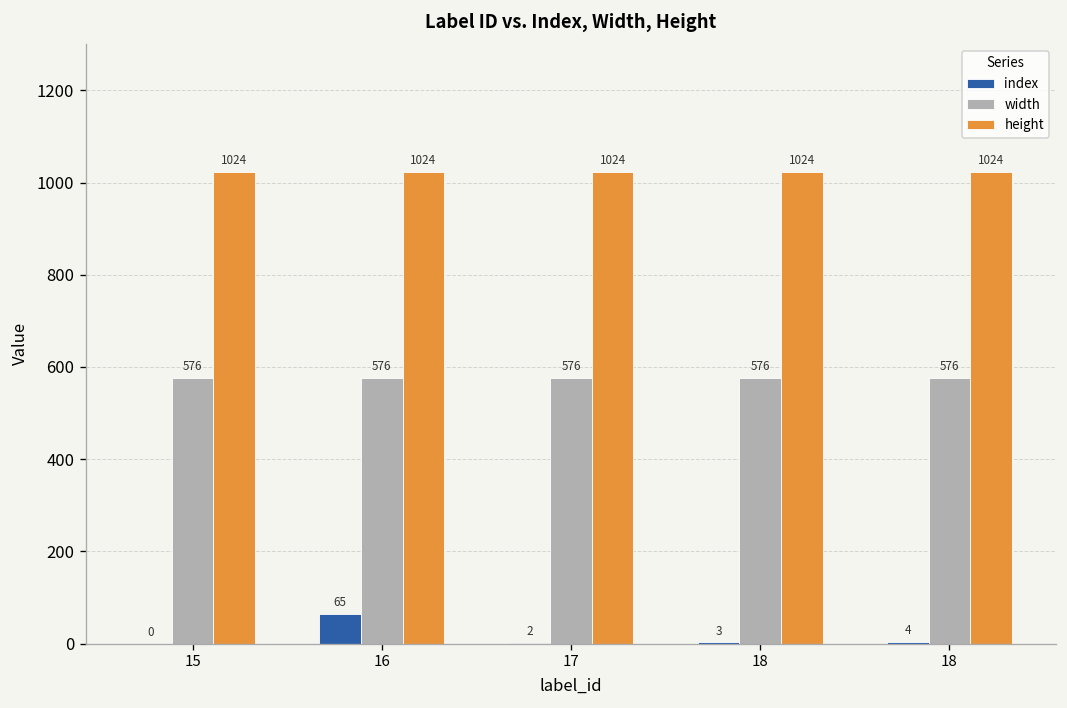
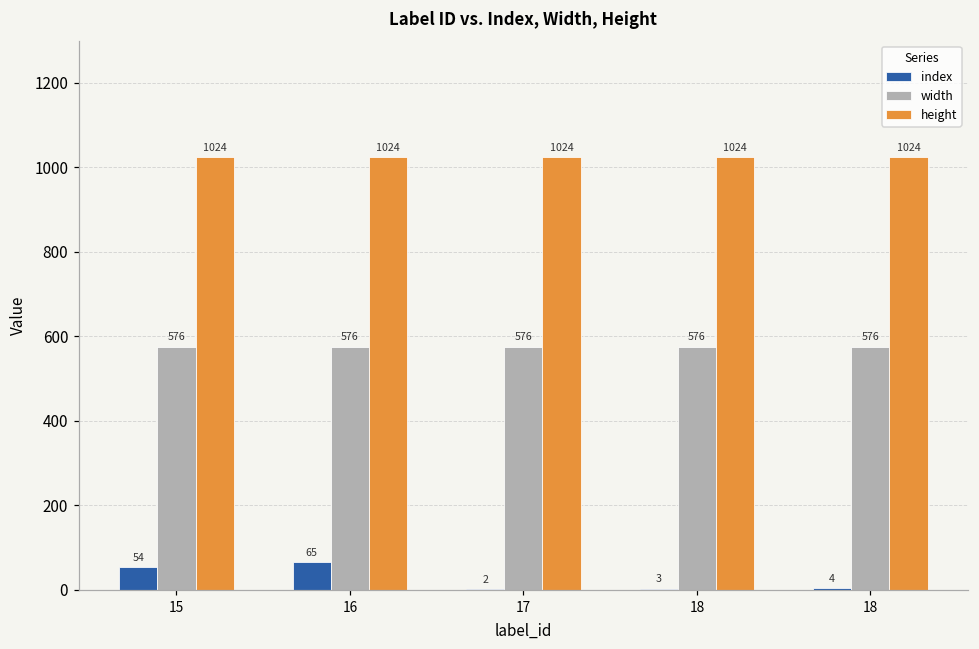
index, 15: 0 -> 54
